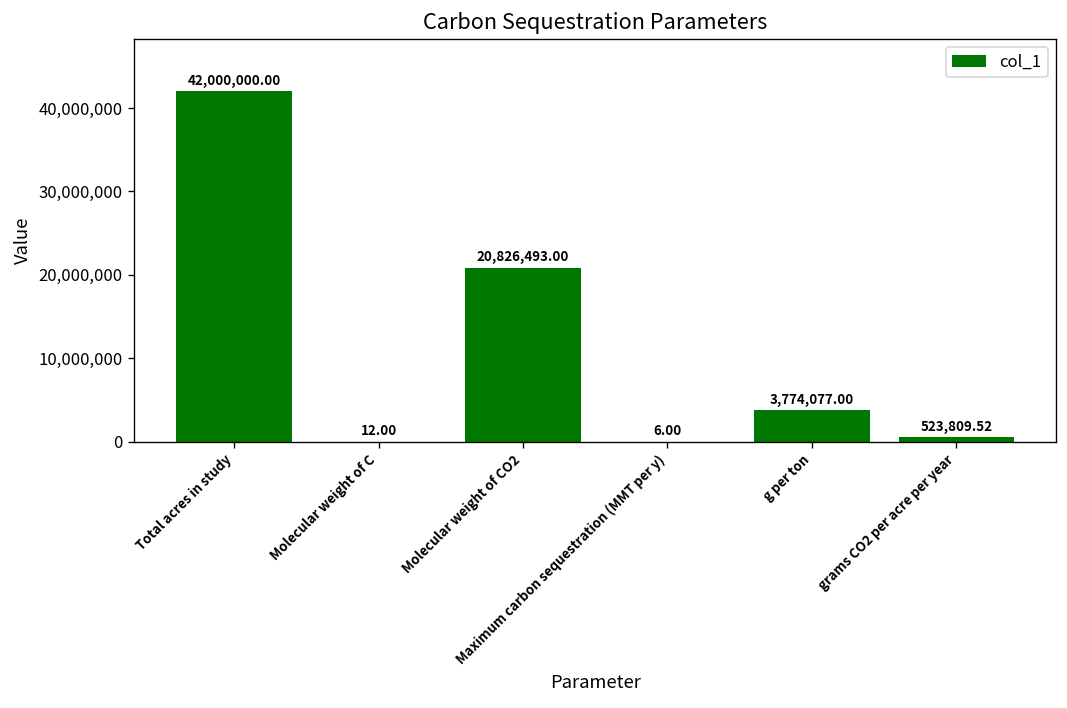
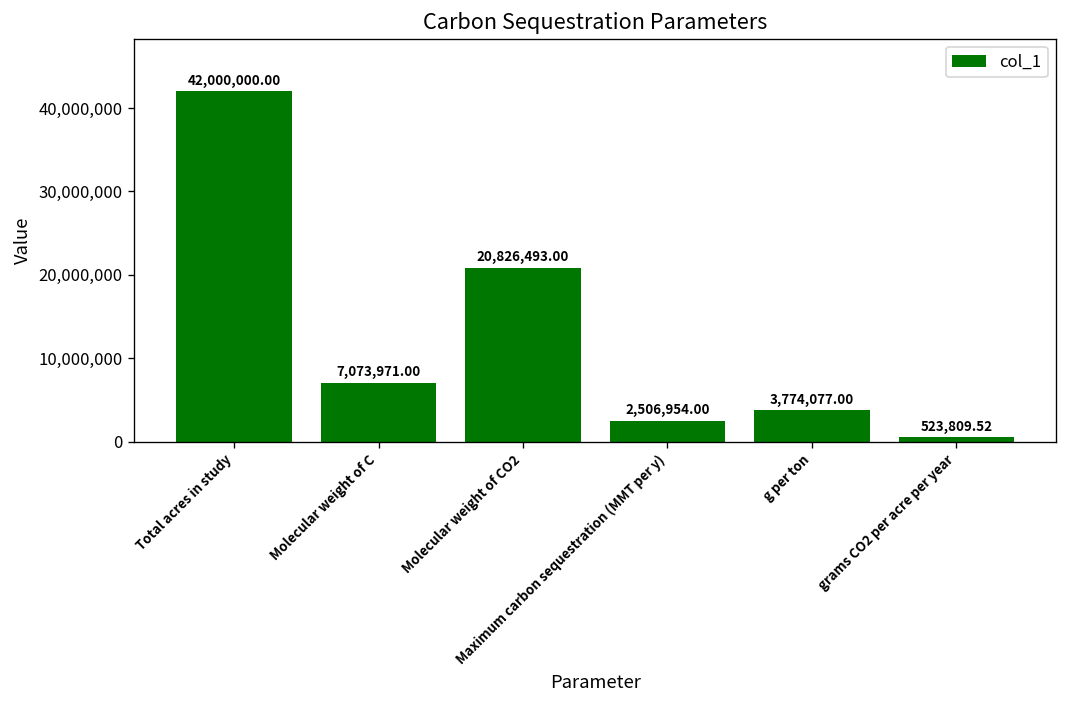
Molecular weight of C: 12.00 -> 7,073,971.00
Maximum carbon sequestration (MMT per y): 6.00 -> 2,506,954.00
